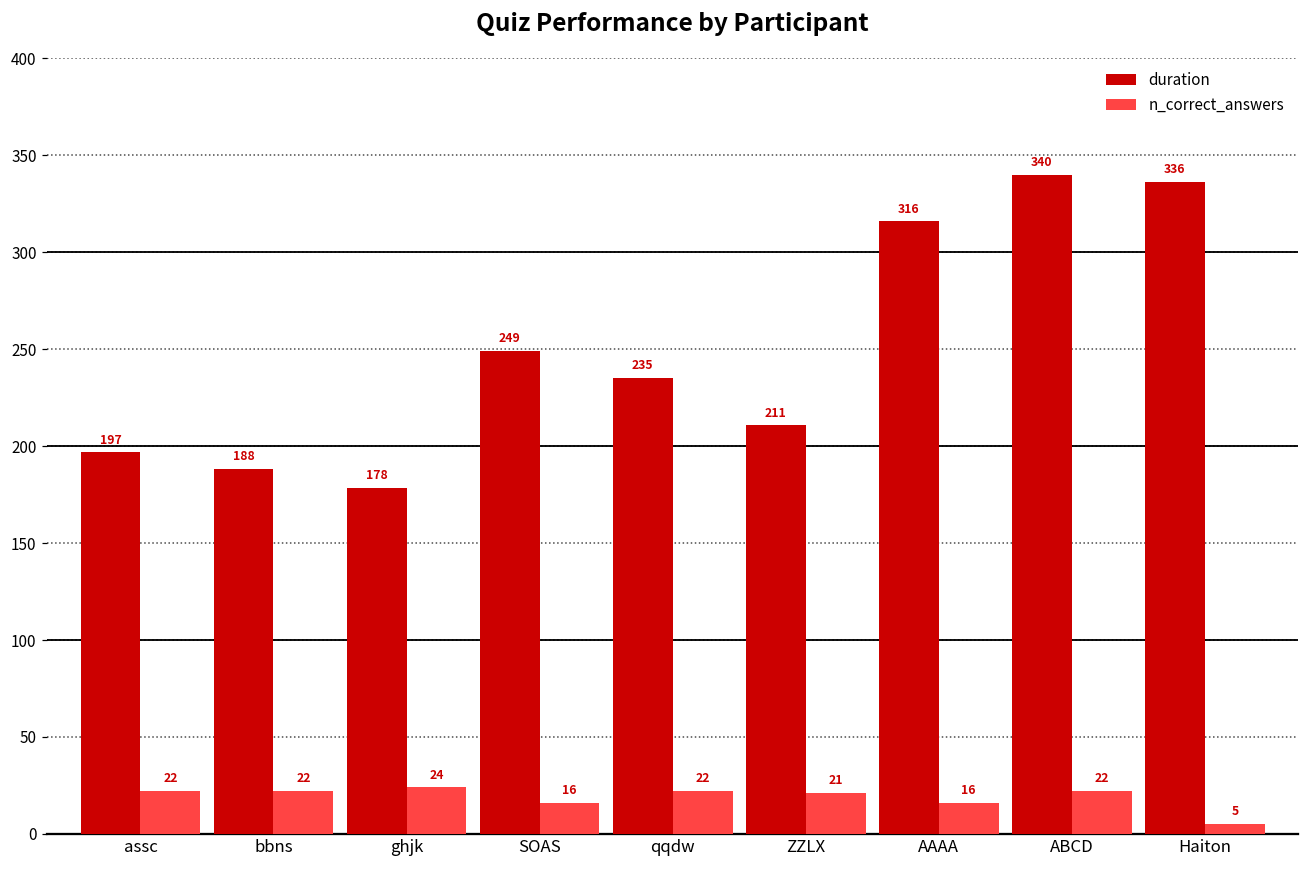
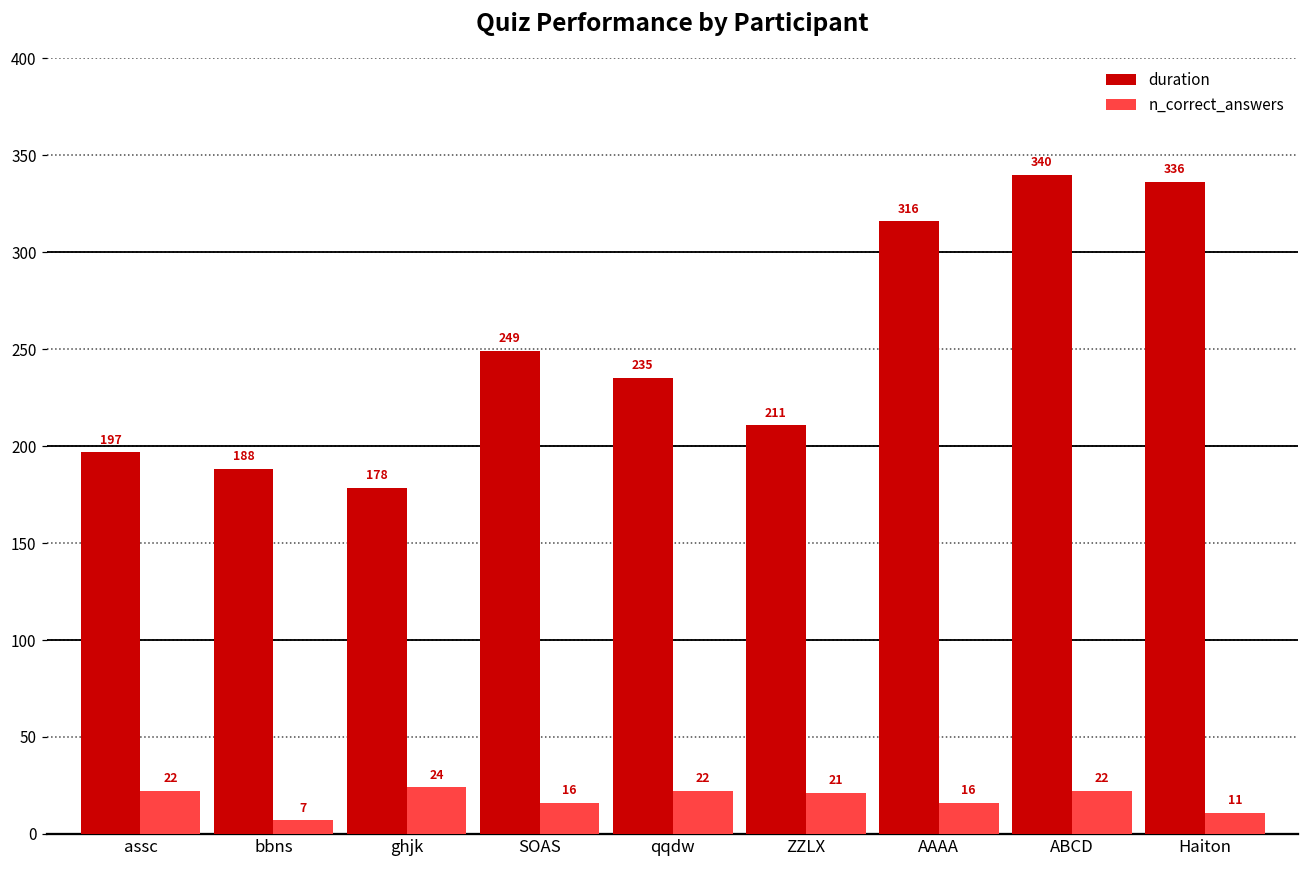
n_correct_answers, bbns: 22 -> 7
n_correct_answers, Haiton: 5 -> 11
